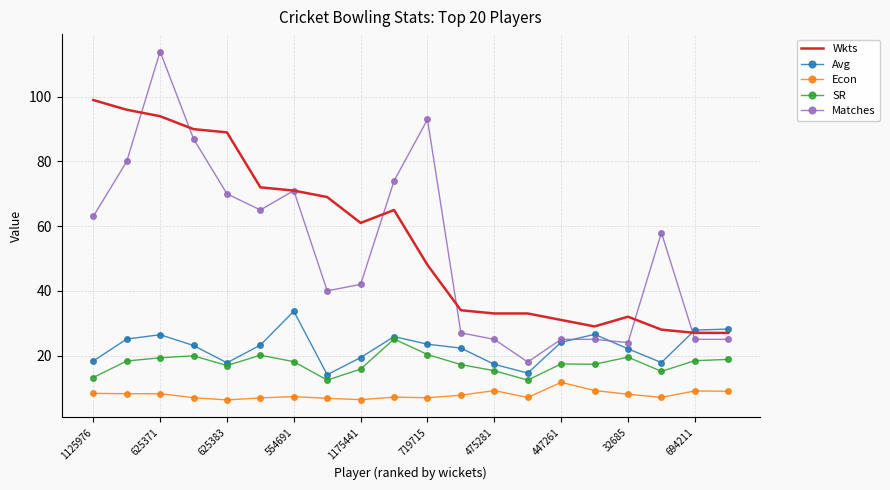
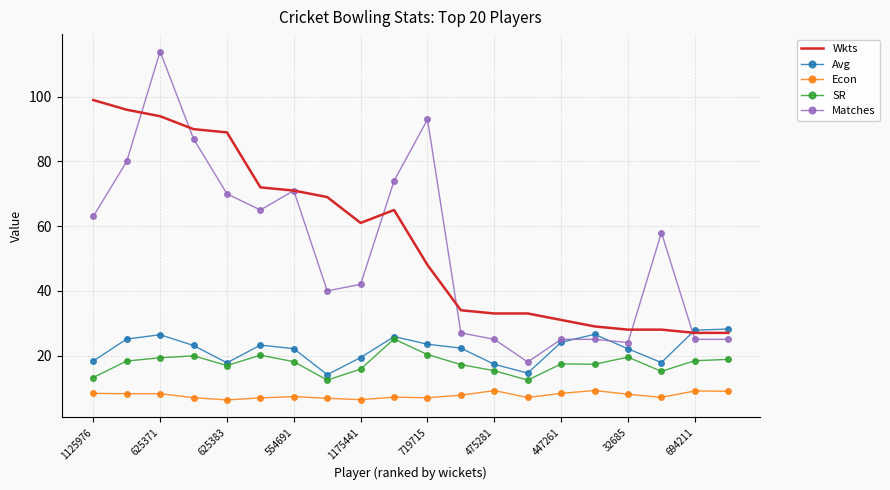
Avg, 554691: 34 -> 22
Econ, 447261: 12 -> 8
Wkts, 32685: 32 -> 28
